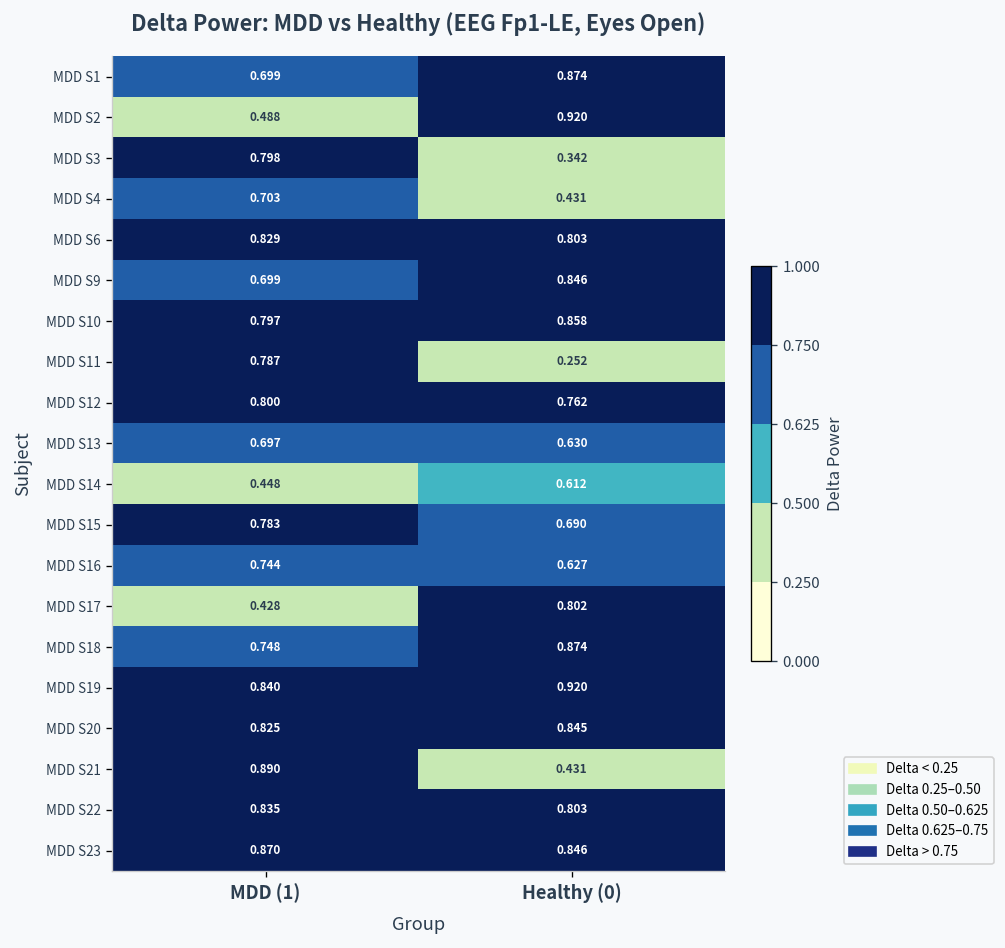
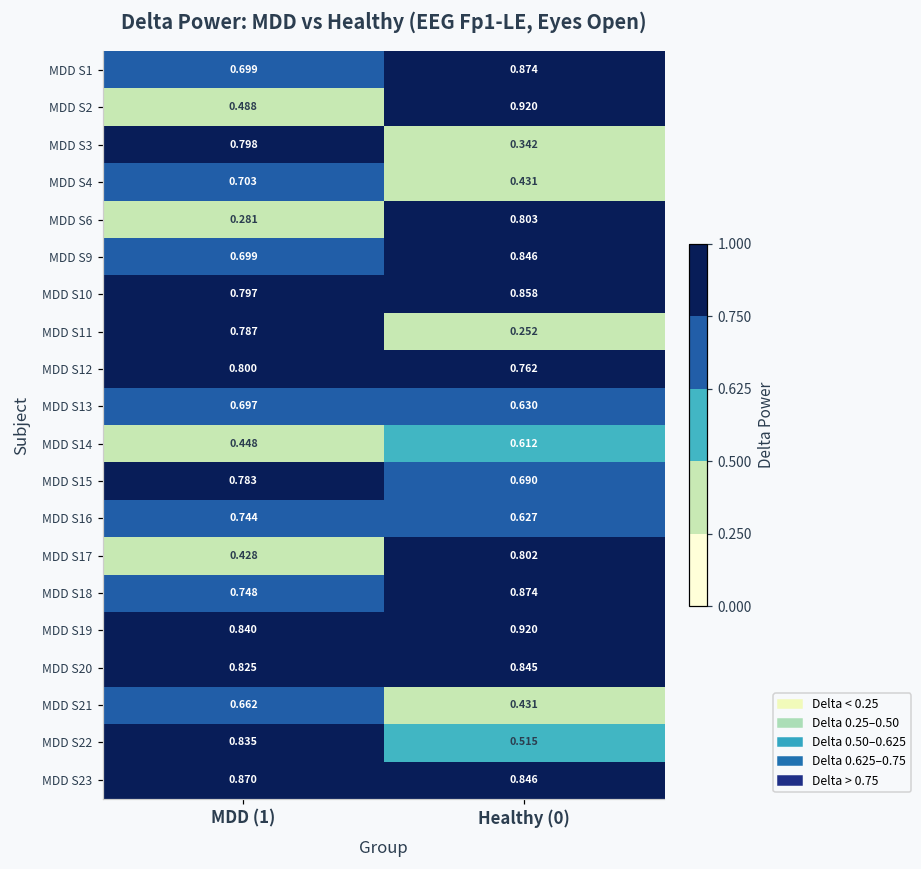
MDD S6, MDD (1): 0.829 -> 0.281
MDD S21, MDD (1): 0.890 -> 0.662
MDD S22, Healthy (0): 0.803 -> 0.515
